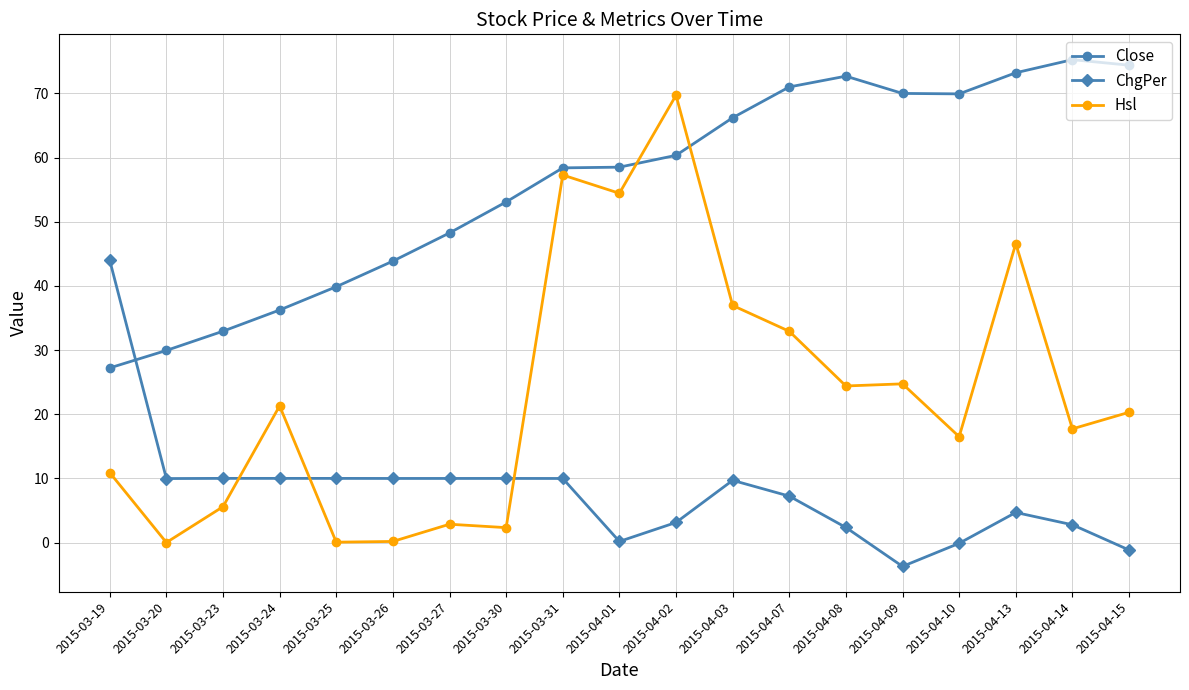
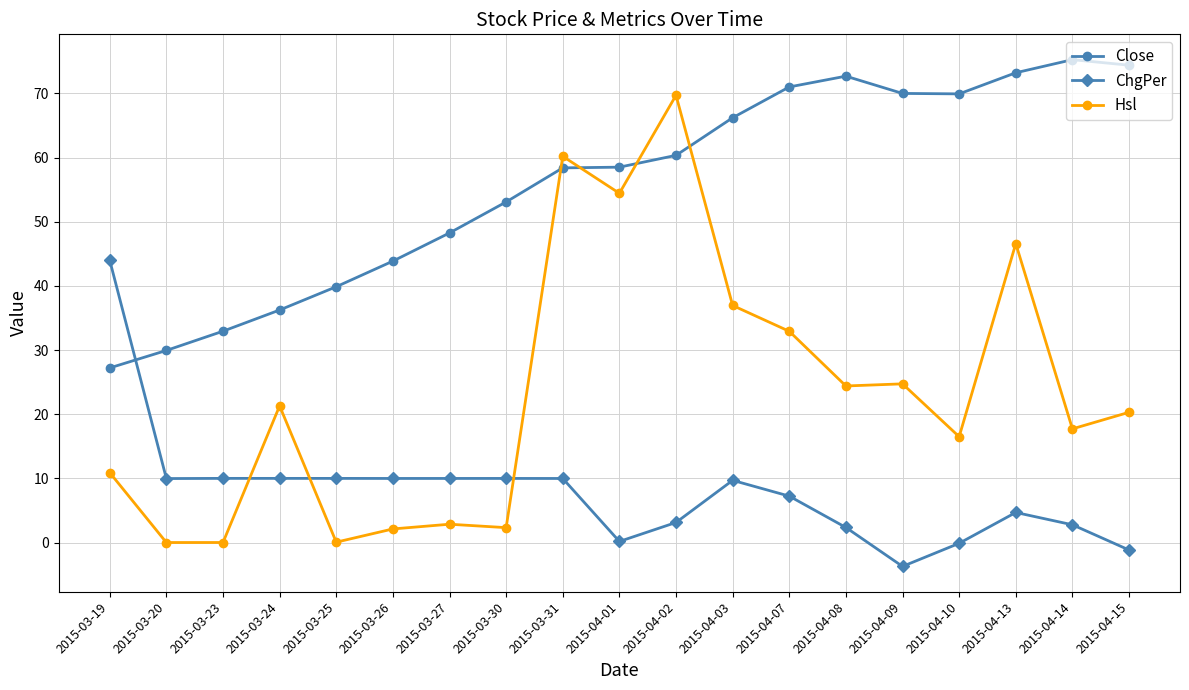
Hsl, 2015-03-23: 6 -> 0
Hsl, 2015-03-26: 0 -> 2
Hsl, 2015-03-31: 57 -> 60
